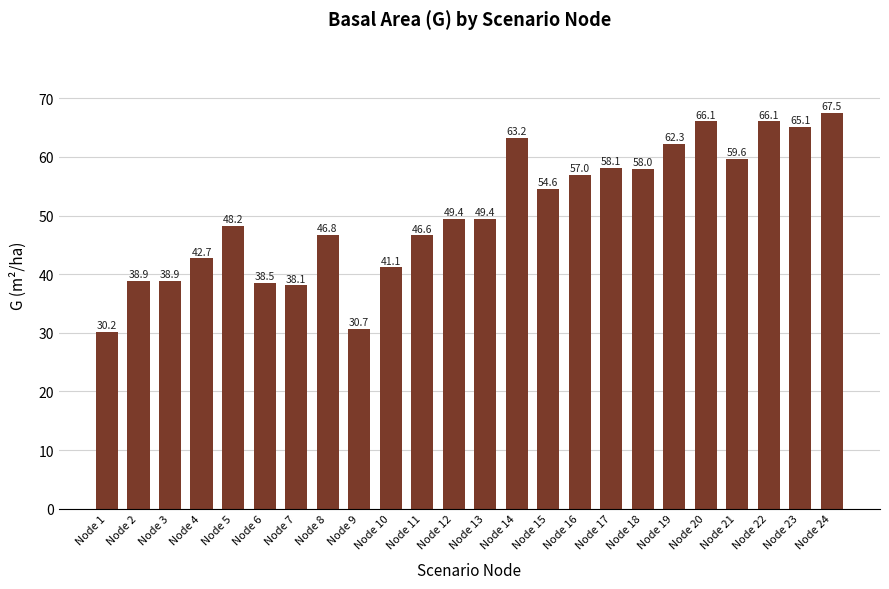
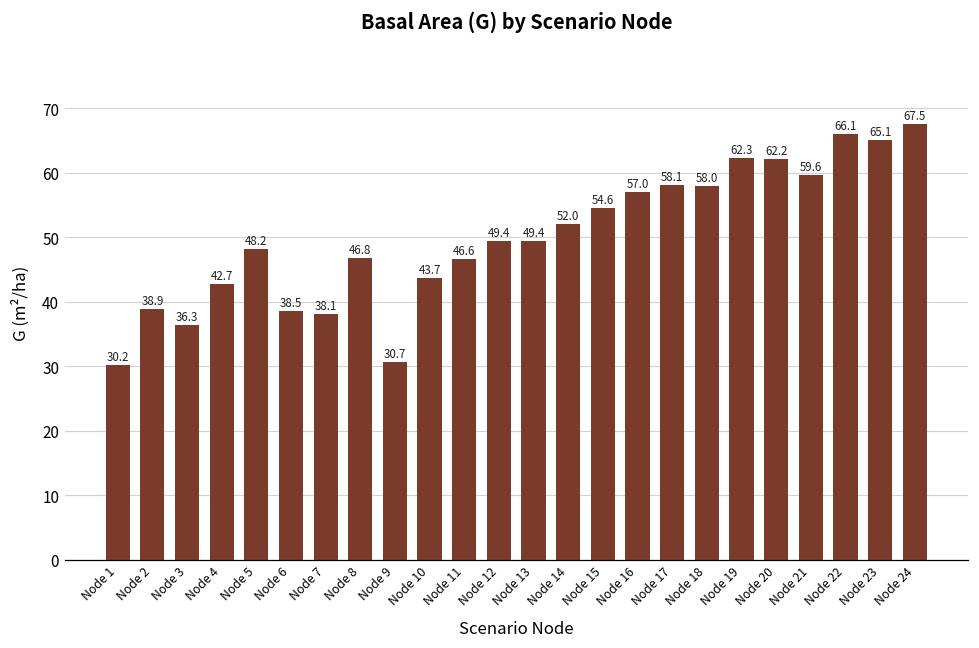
Node 3: 38.9 -> 36.3
Node 10: 41.1 -> 43.7
Node 14: 63.2 -> 52.0
Node 20: 66.1 -> 62.2
